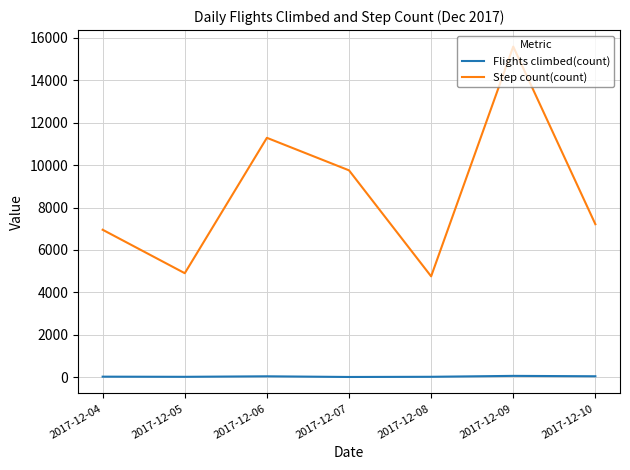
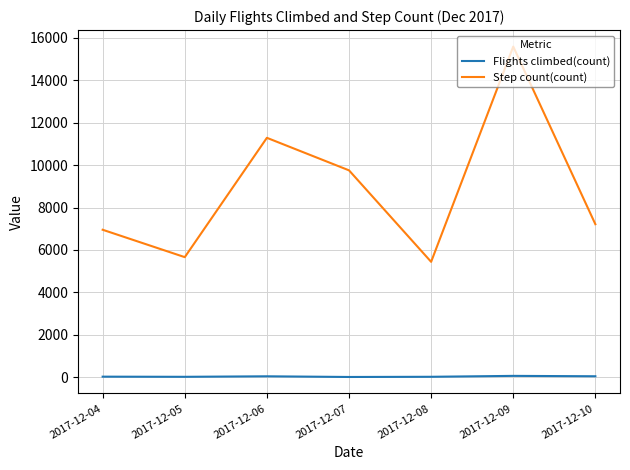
Step count(count), 2017-12-05: 4900 -> 5700
Step count(count), 2017-12-08: 4800 -> 5400
